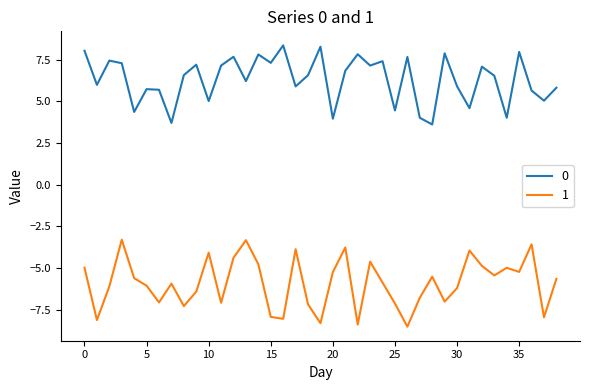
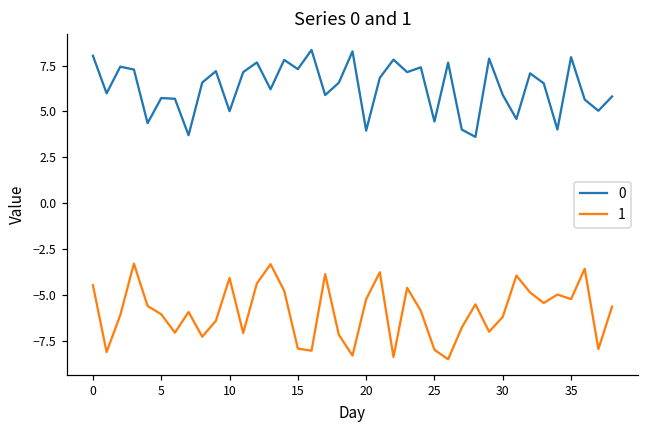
1, 0: -5.0 -> -4.5
1, 25: -7.1 -> -8.0
